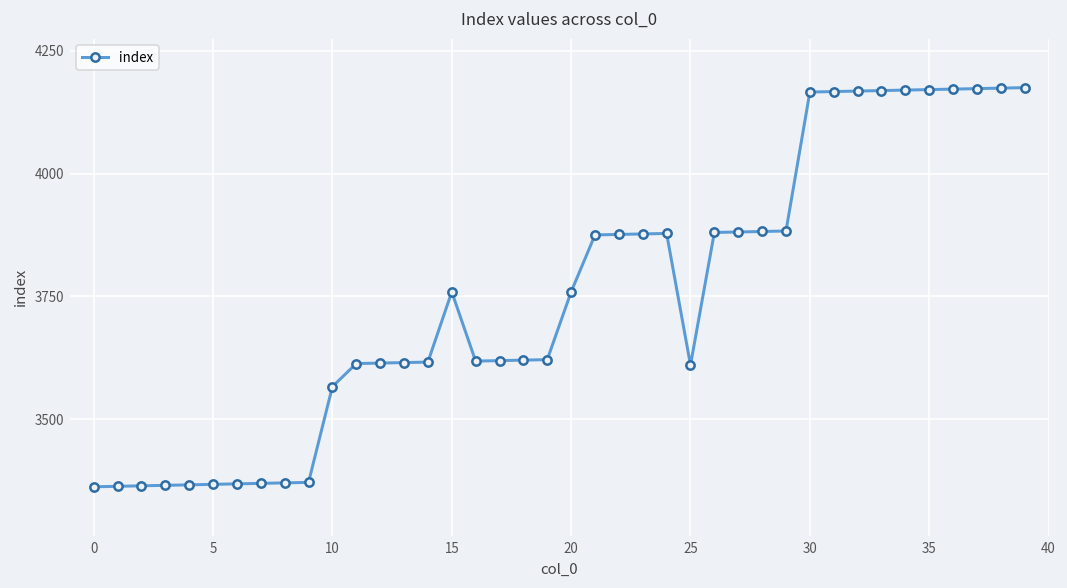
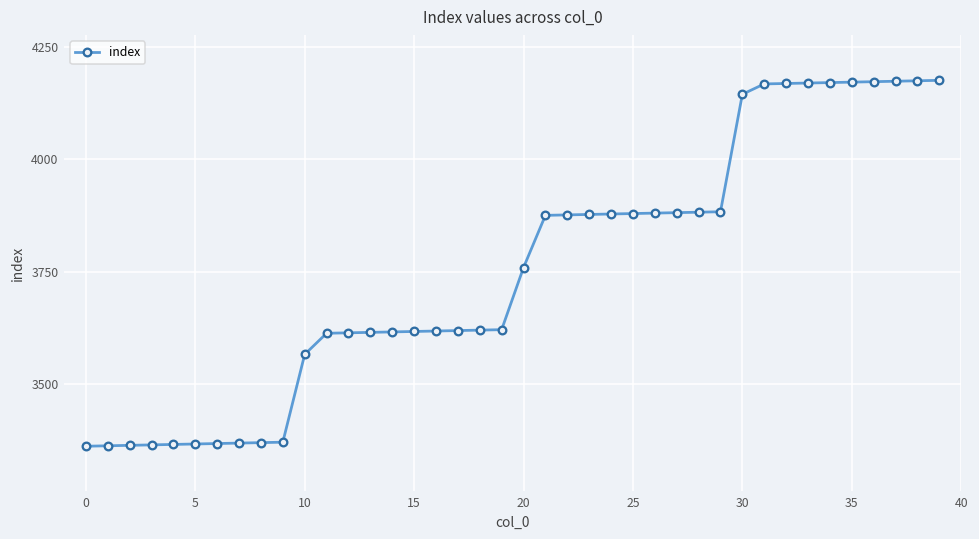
15: 3760 -> 3620
25: 3610 -> 3880
30: 4170 -> 4140
